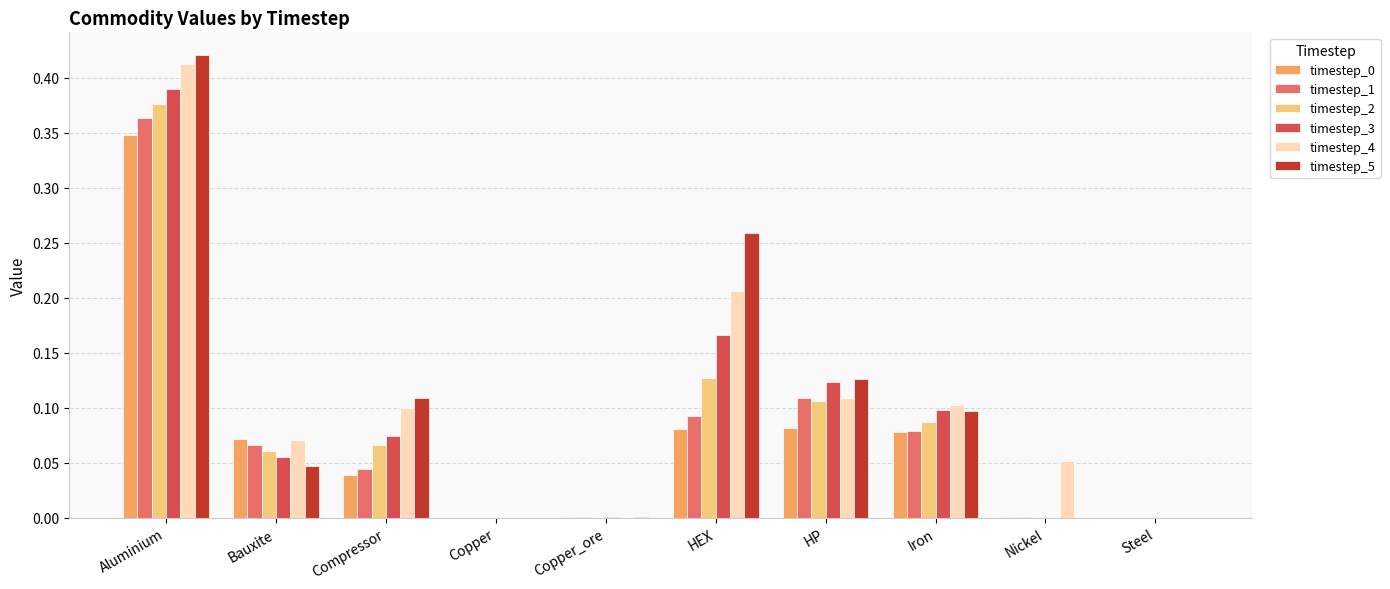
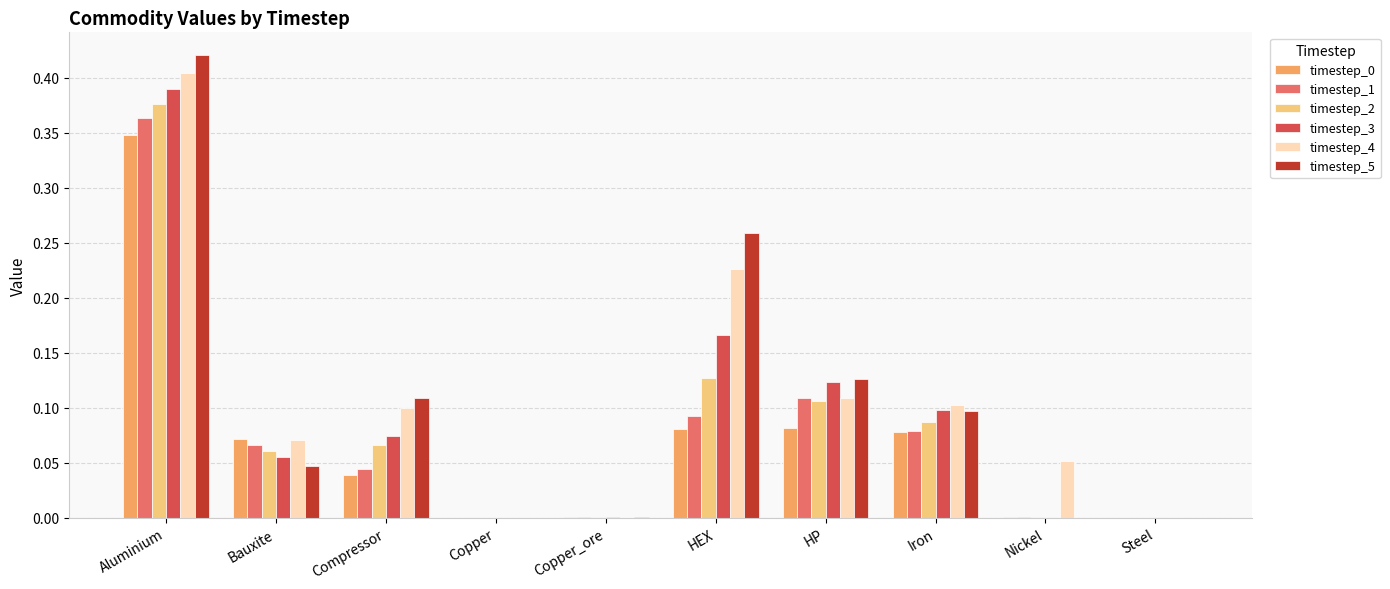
timestep_4, Aluminium: 0.412 -> 0.405
timestep_4, HEX: 0.207 -> 0.226
